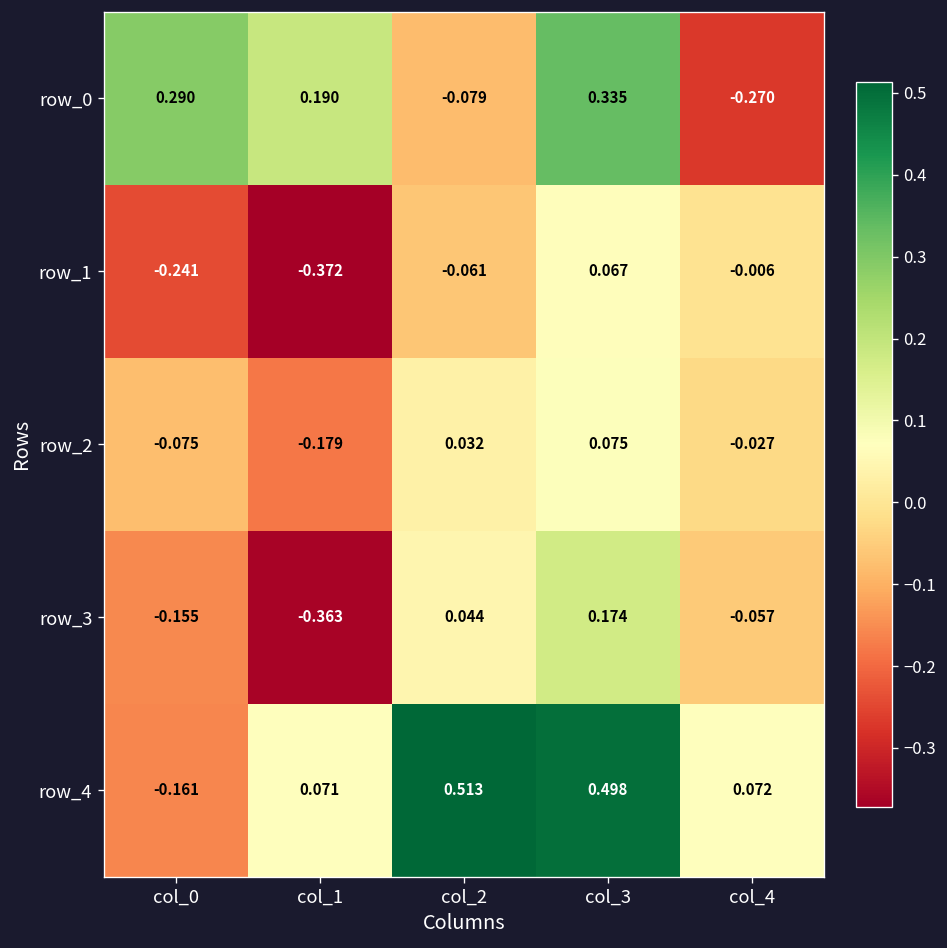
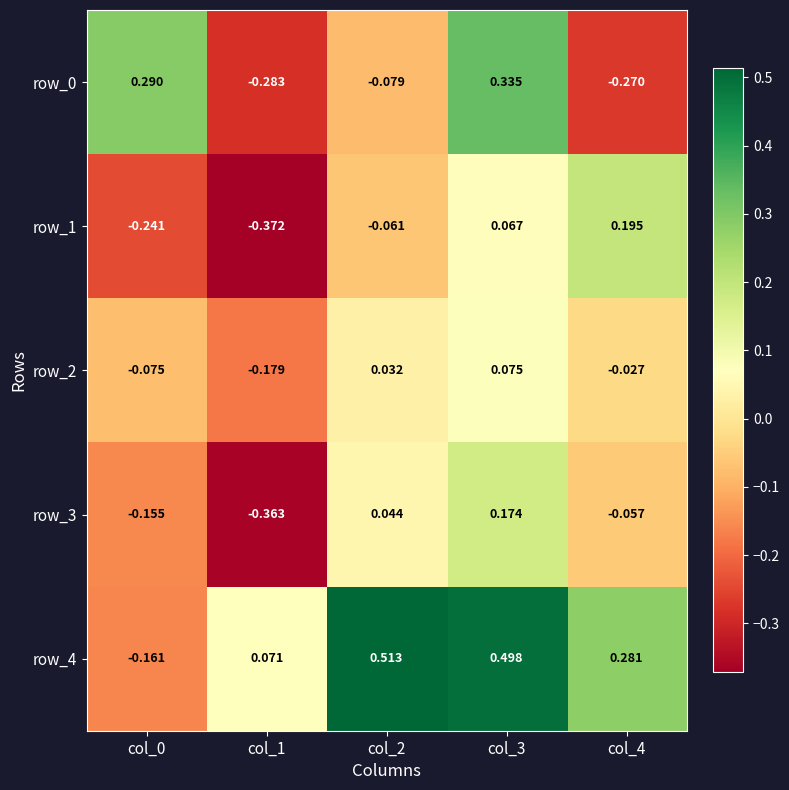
row_0, col_1: 0.190 -> -0.283
row_1, col_4: -0.006 -> 0.195
row_4, col_4: 0.072 -> 0.281
